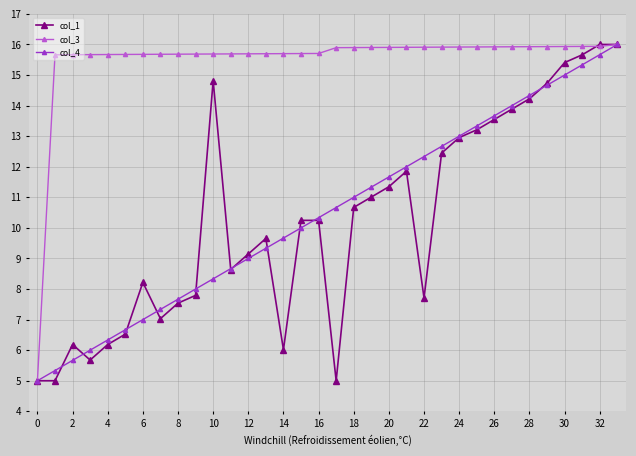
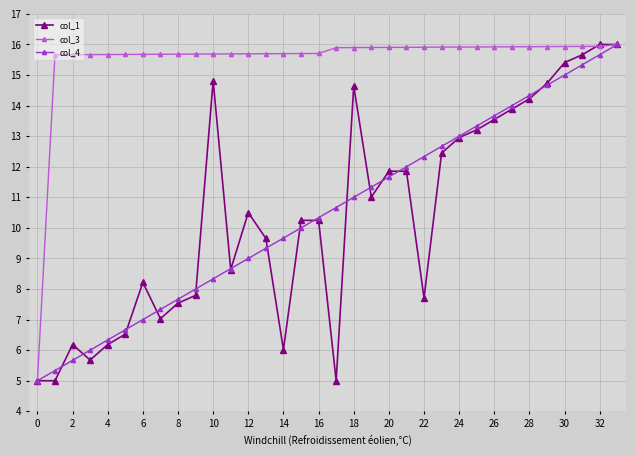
col_1, 12: 9.1 -> 10.5
col_1, 18: 10.7 -> 14.6
col_1, 20: 11.3 -> 11.9
